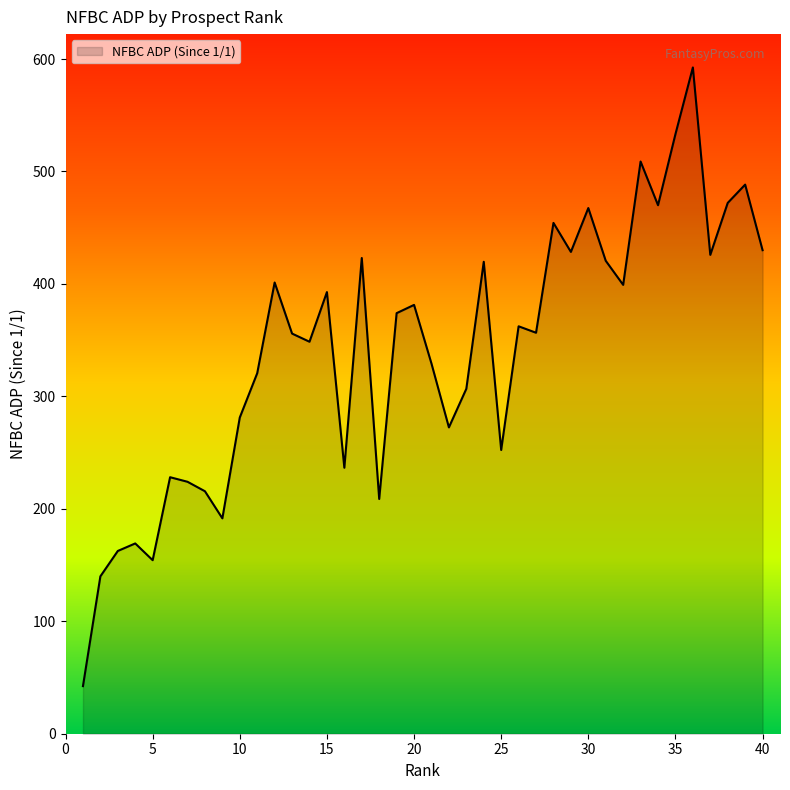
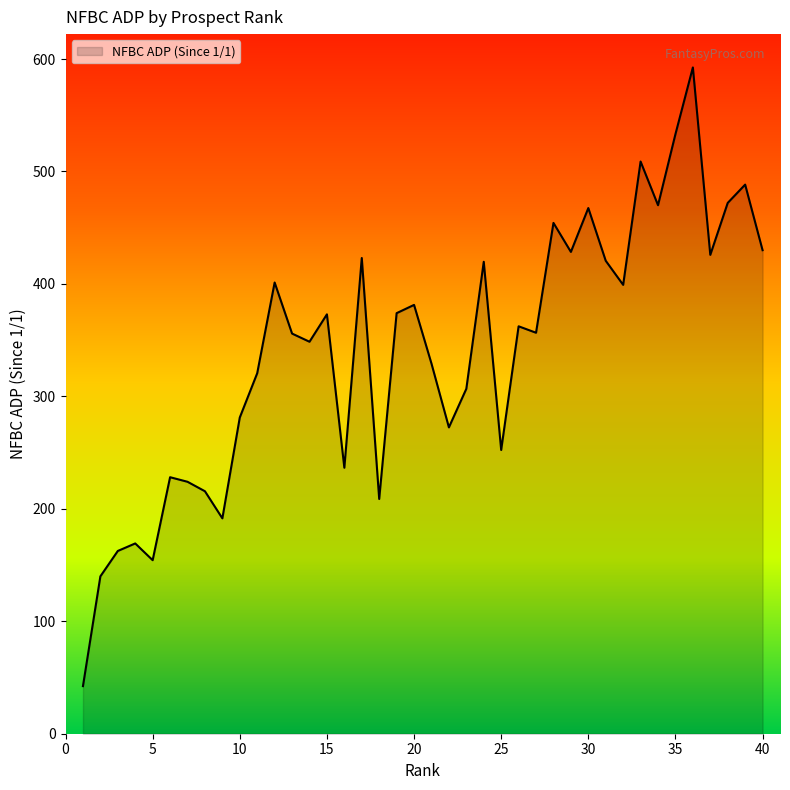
15: 393 -> 373
